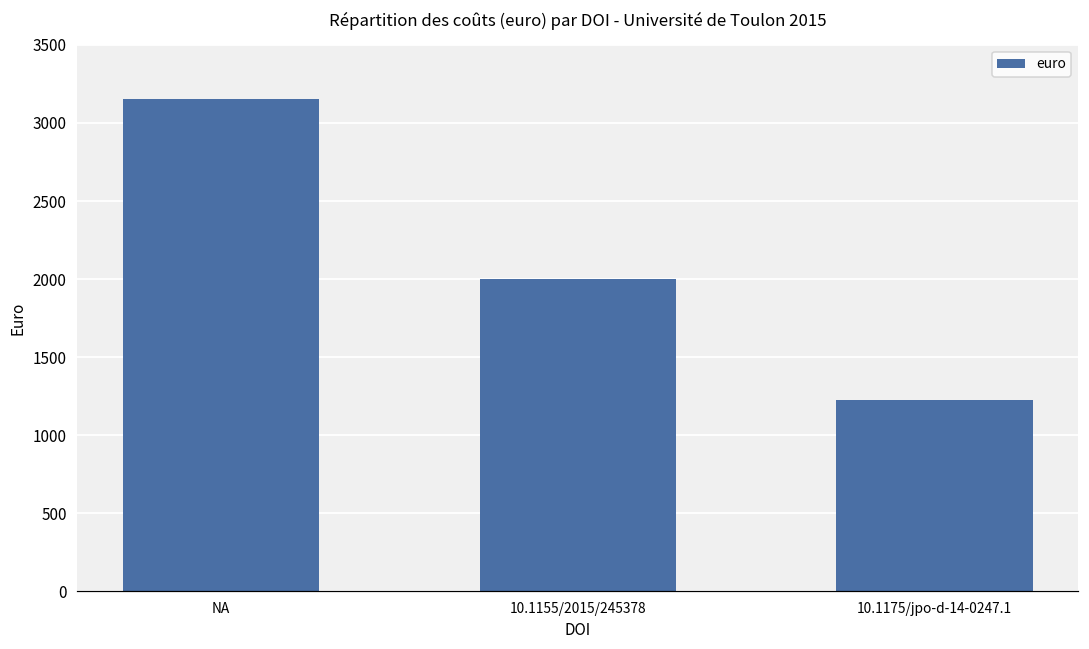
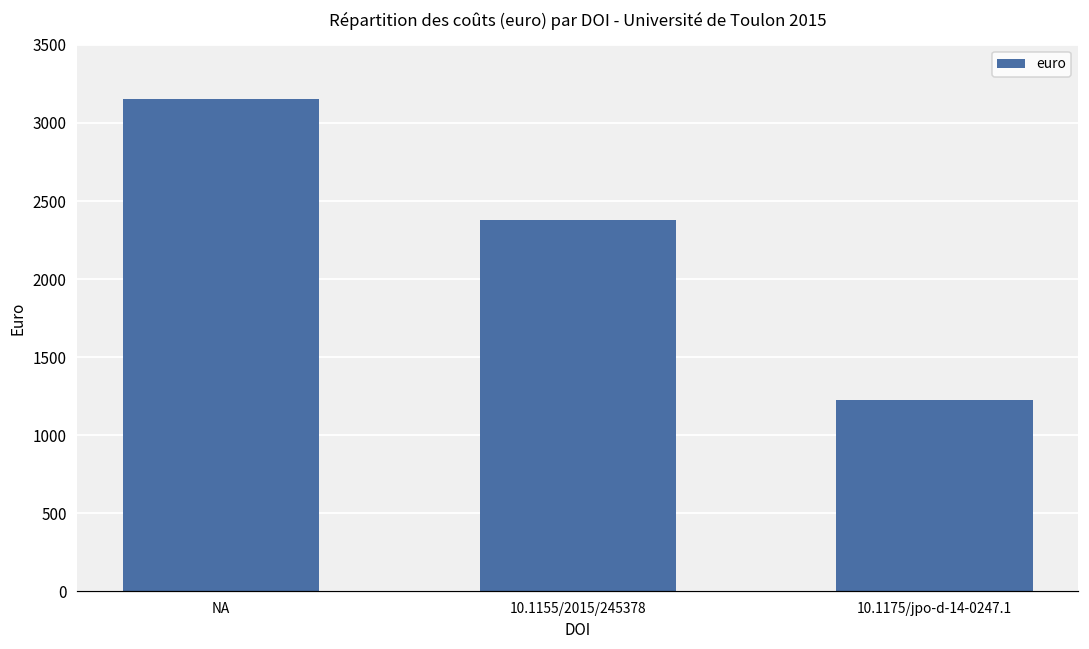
10.1155/2015/245378: 2000 -> 2380
